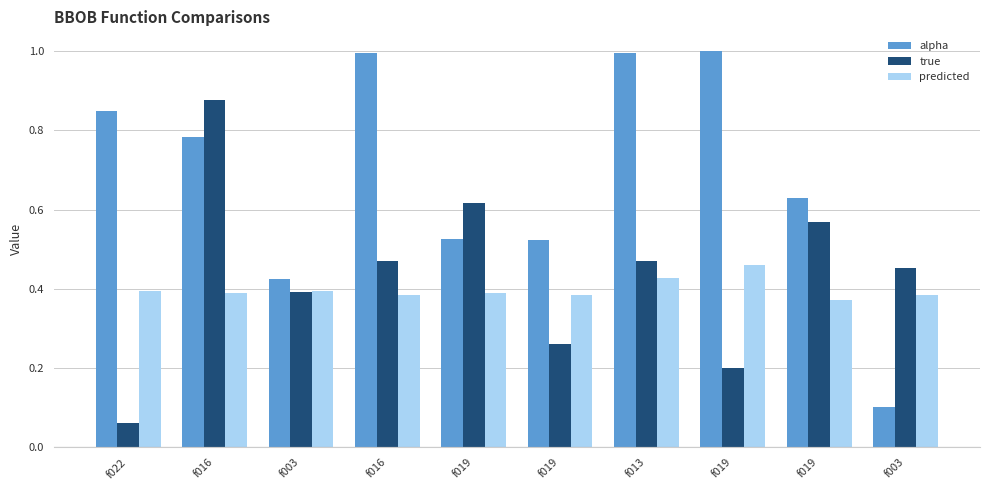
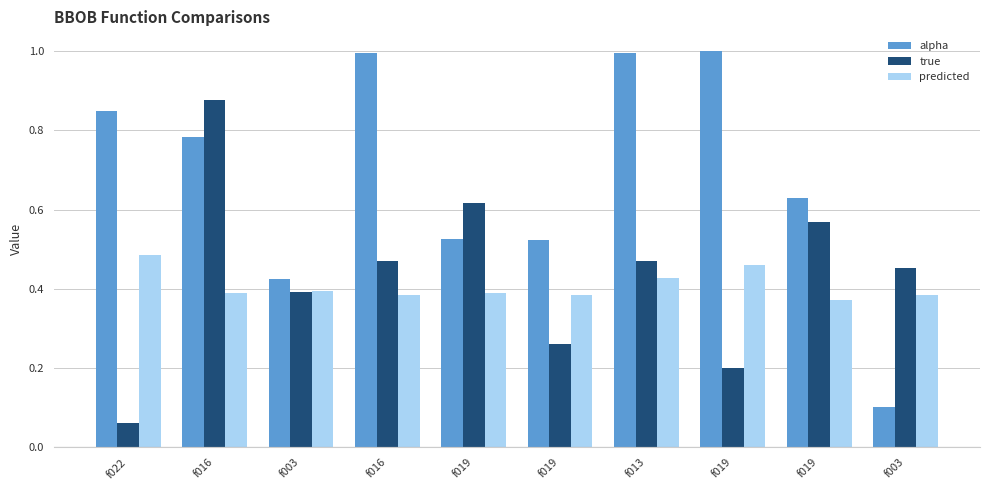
predicted, f022: 0.39 -> 0.48
